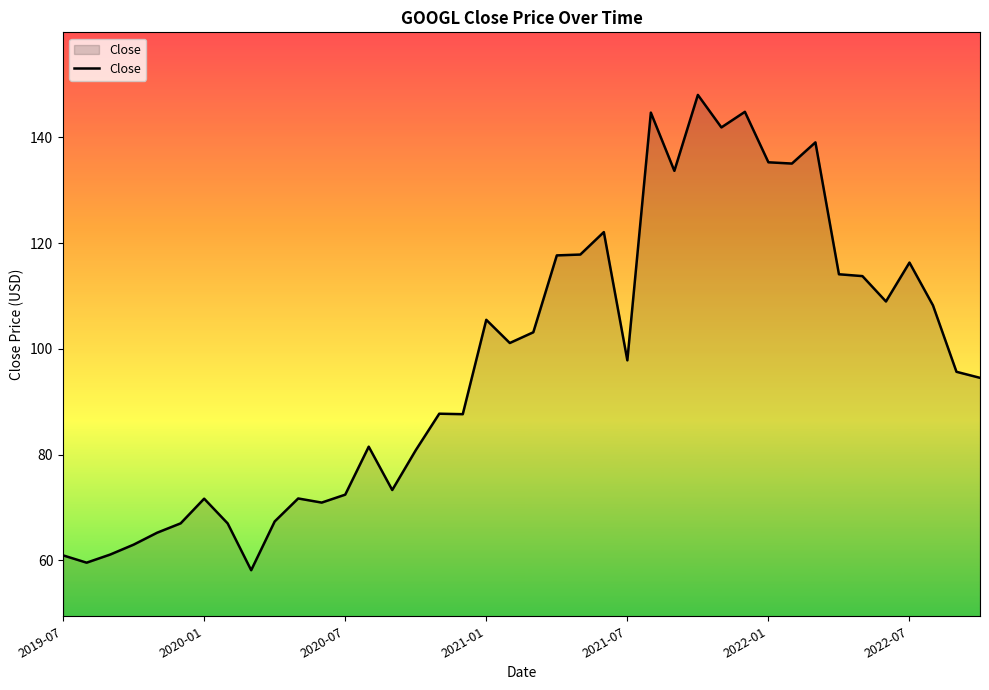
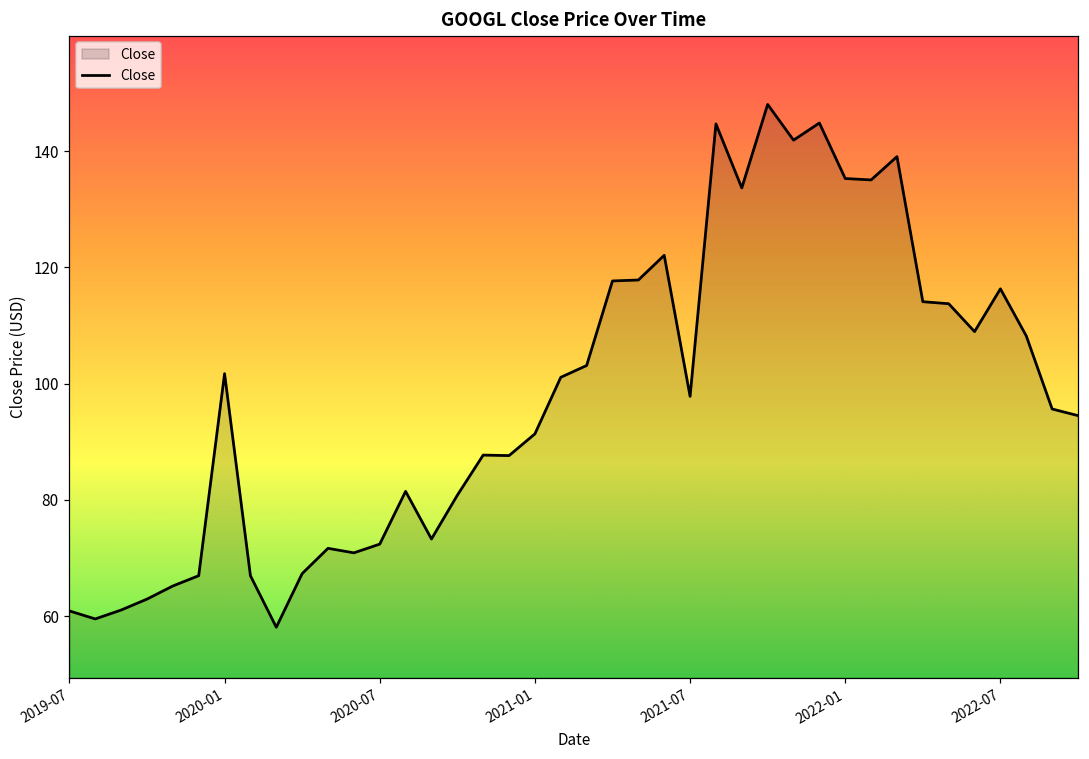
2020-01: 72 -> 102
2021-01: 105 -> 91
